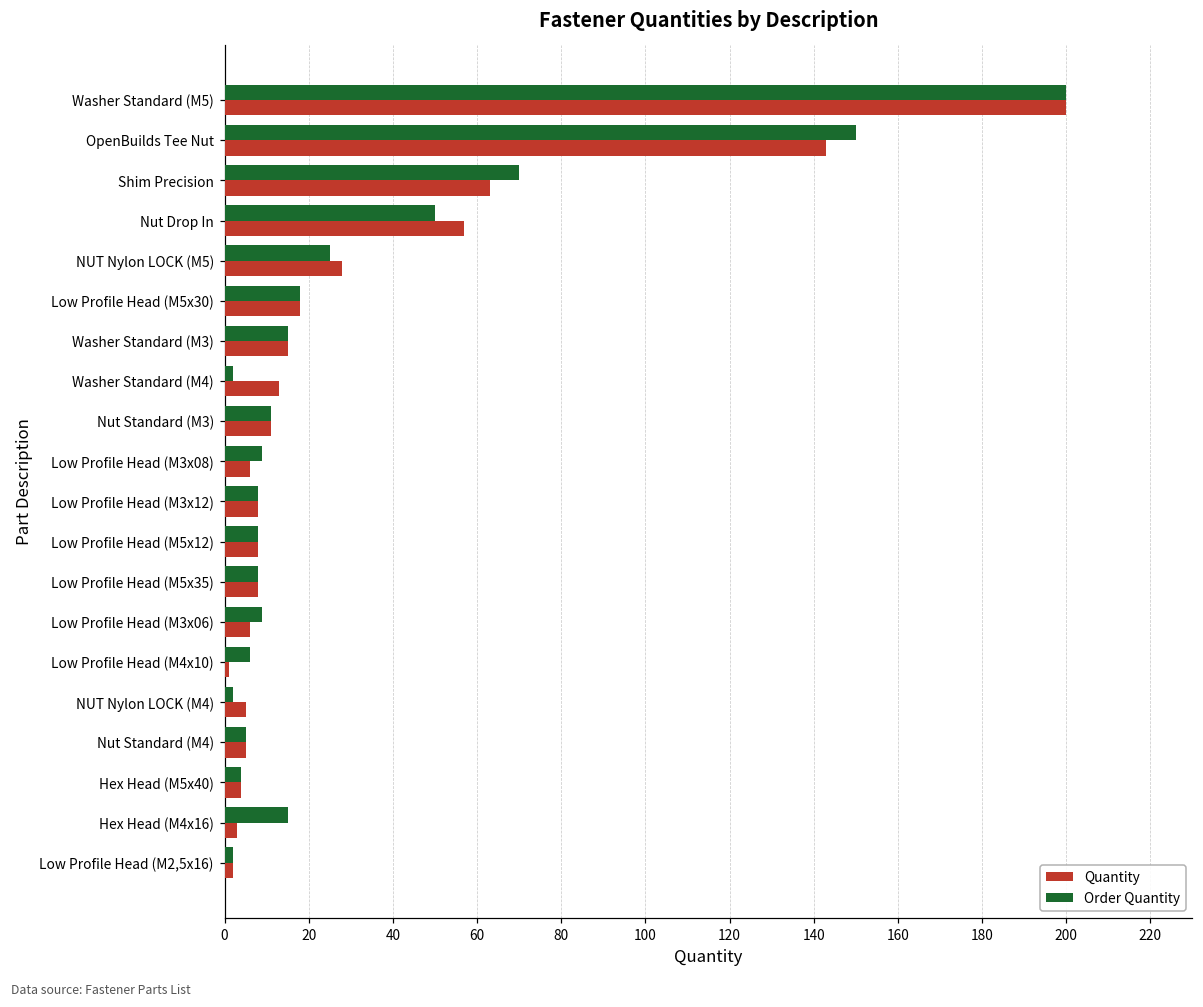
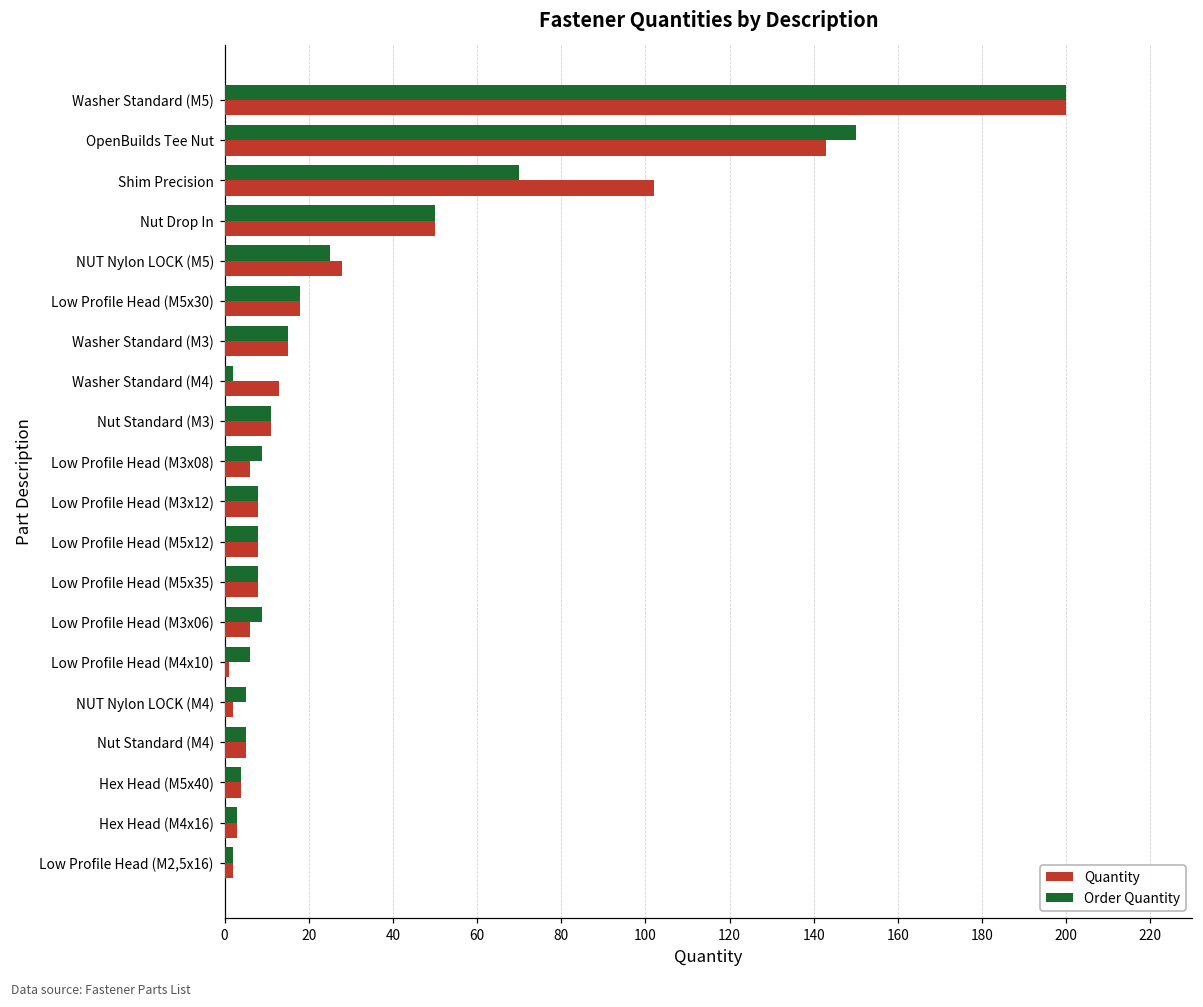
Quantity, Shim Precision: 63 -> 102
Quantity, Nut Drop In: 57 -> 50
Order Quantity, NUT Nylon LOCK (M4): 2 -> 5
Quantity, NUT Nylon LOCK (M4): 5 -> 2
Order Quantity, Hex Head (M4x16): 15 -> 3
